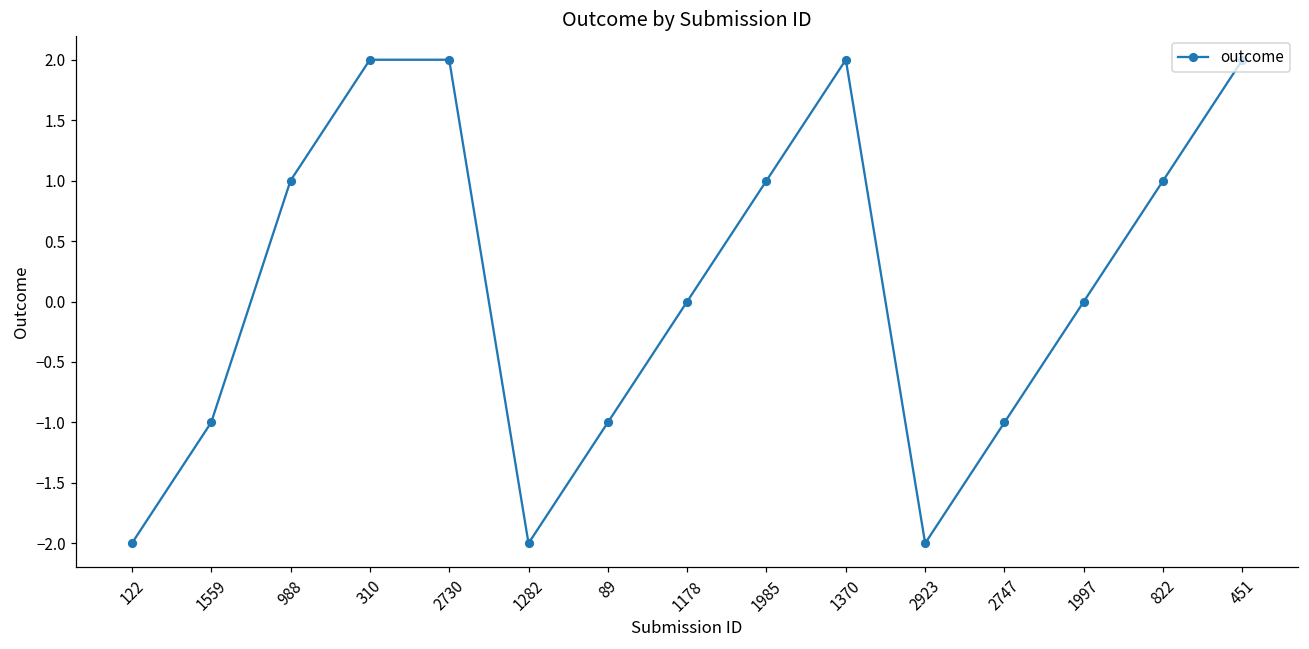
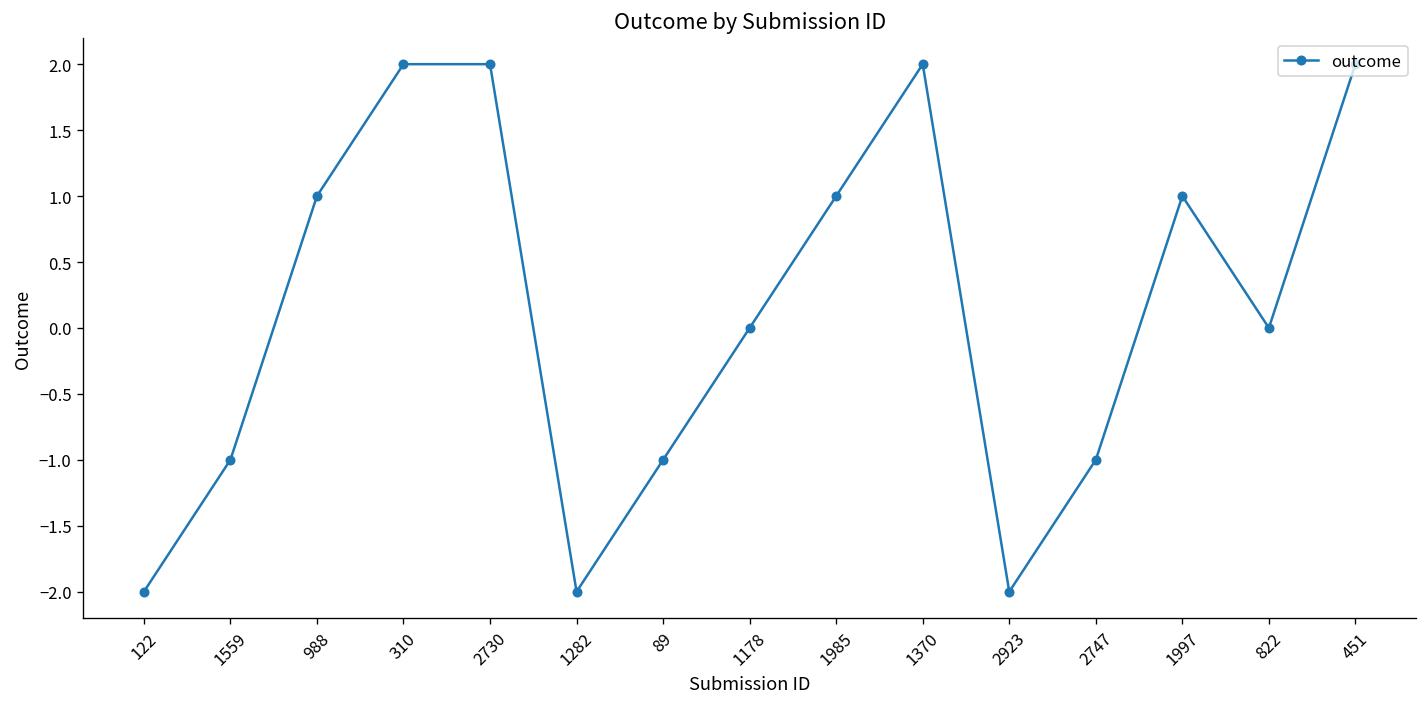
1997: 0 -> 1
822: 1 -> 0
